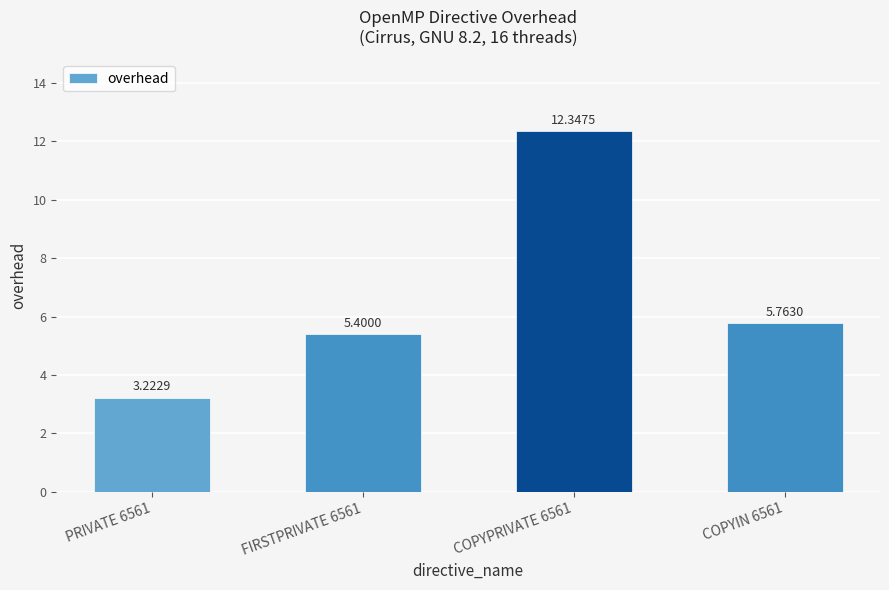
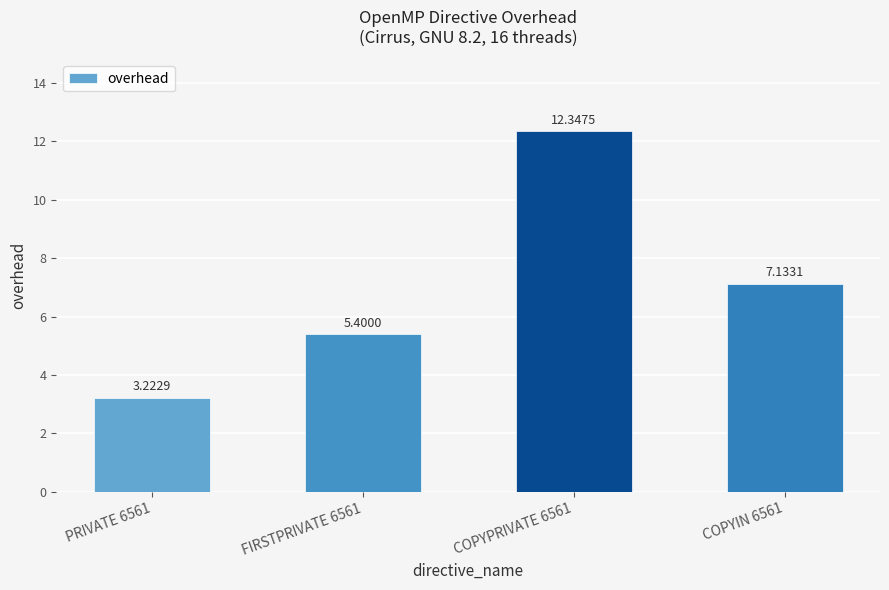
COPYIN 6561: 5.7630 -> 7.1331
